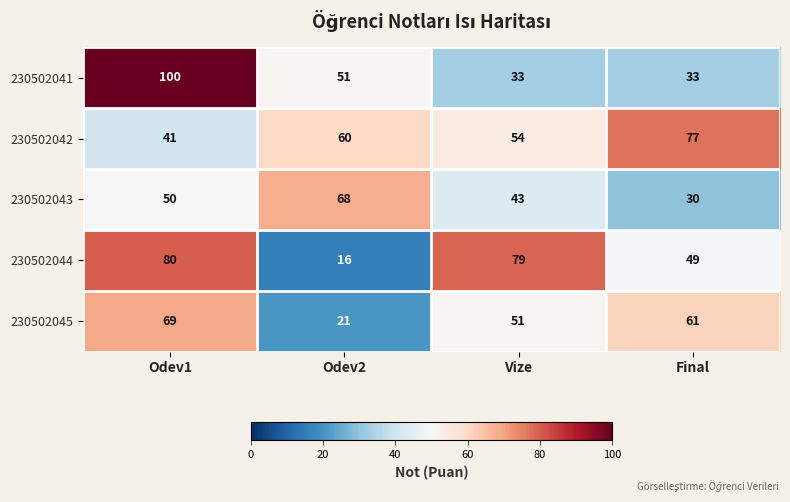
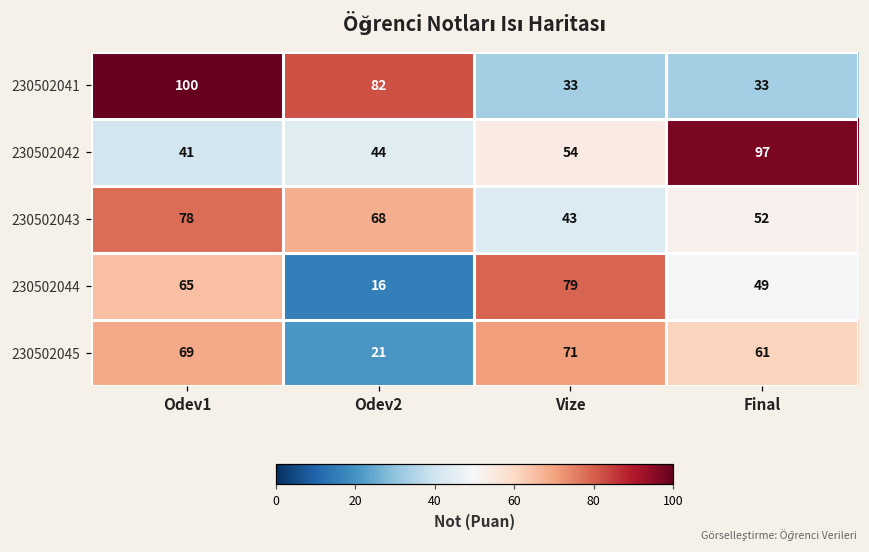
230502041, Odev2: 51 -> 82
230502042, Odev2: 60 -> 44
230502042, Final: 77 -> 97
230502043, Odev1: 50 -> 78
230502043, Final: 30 -> 52
230502044, Odev1: 80 -> 65
230502045, Vize: 51 -> 71
